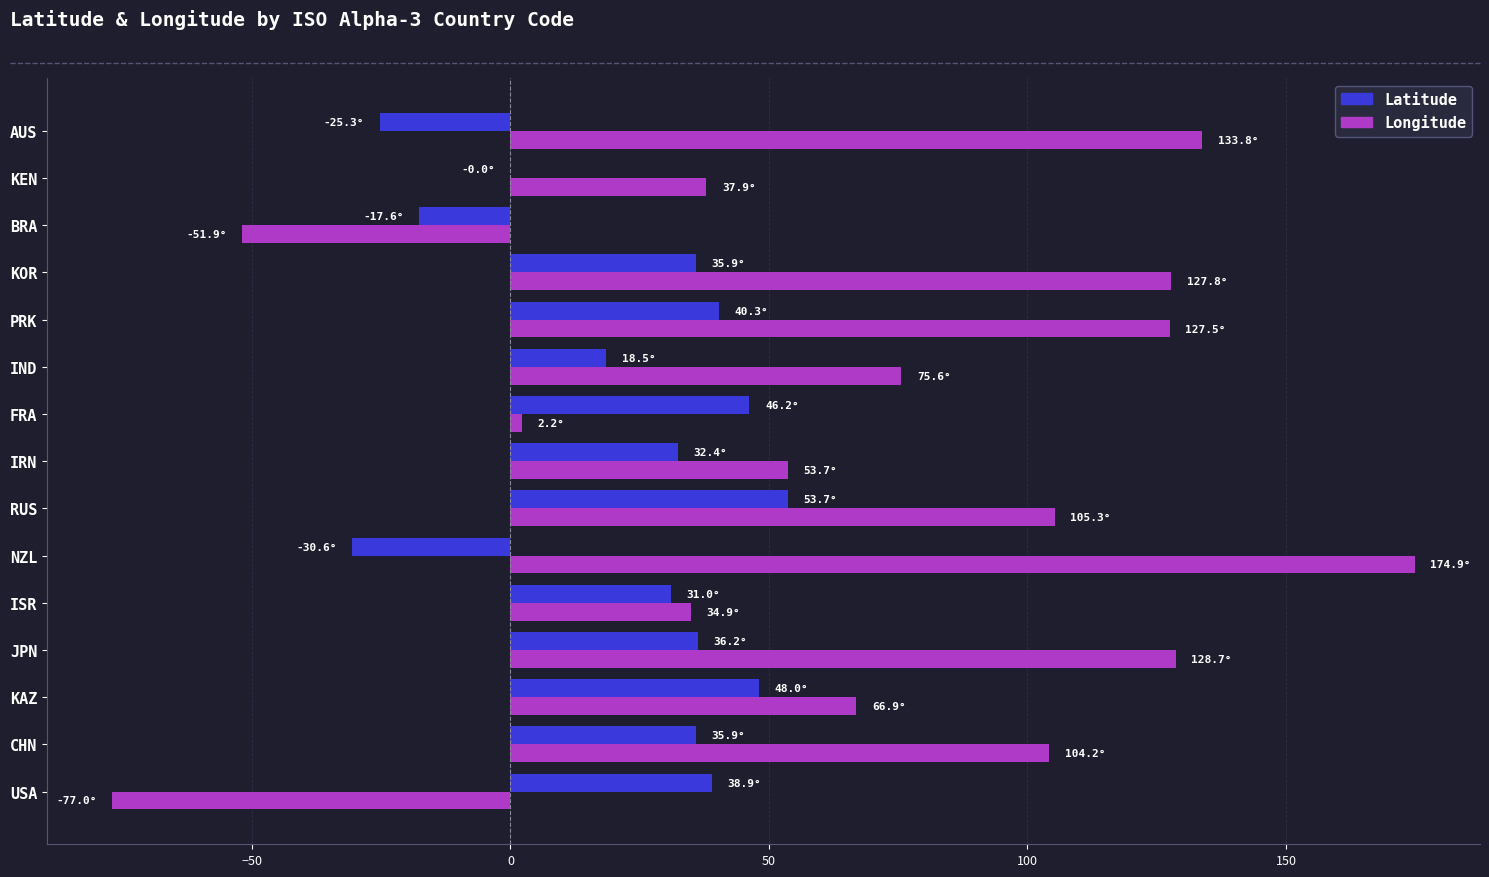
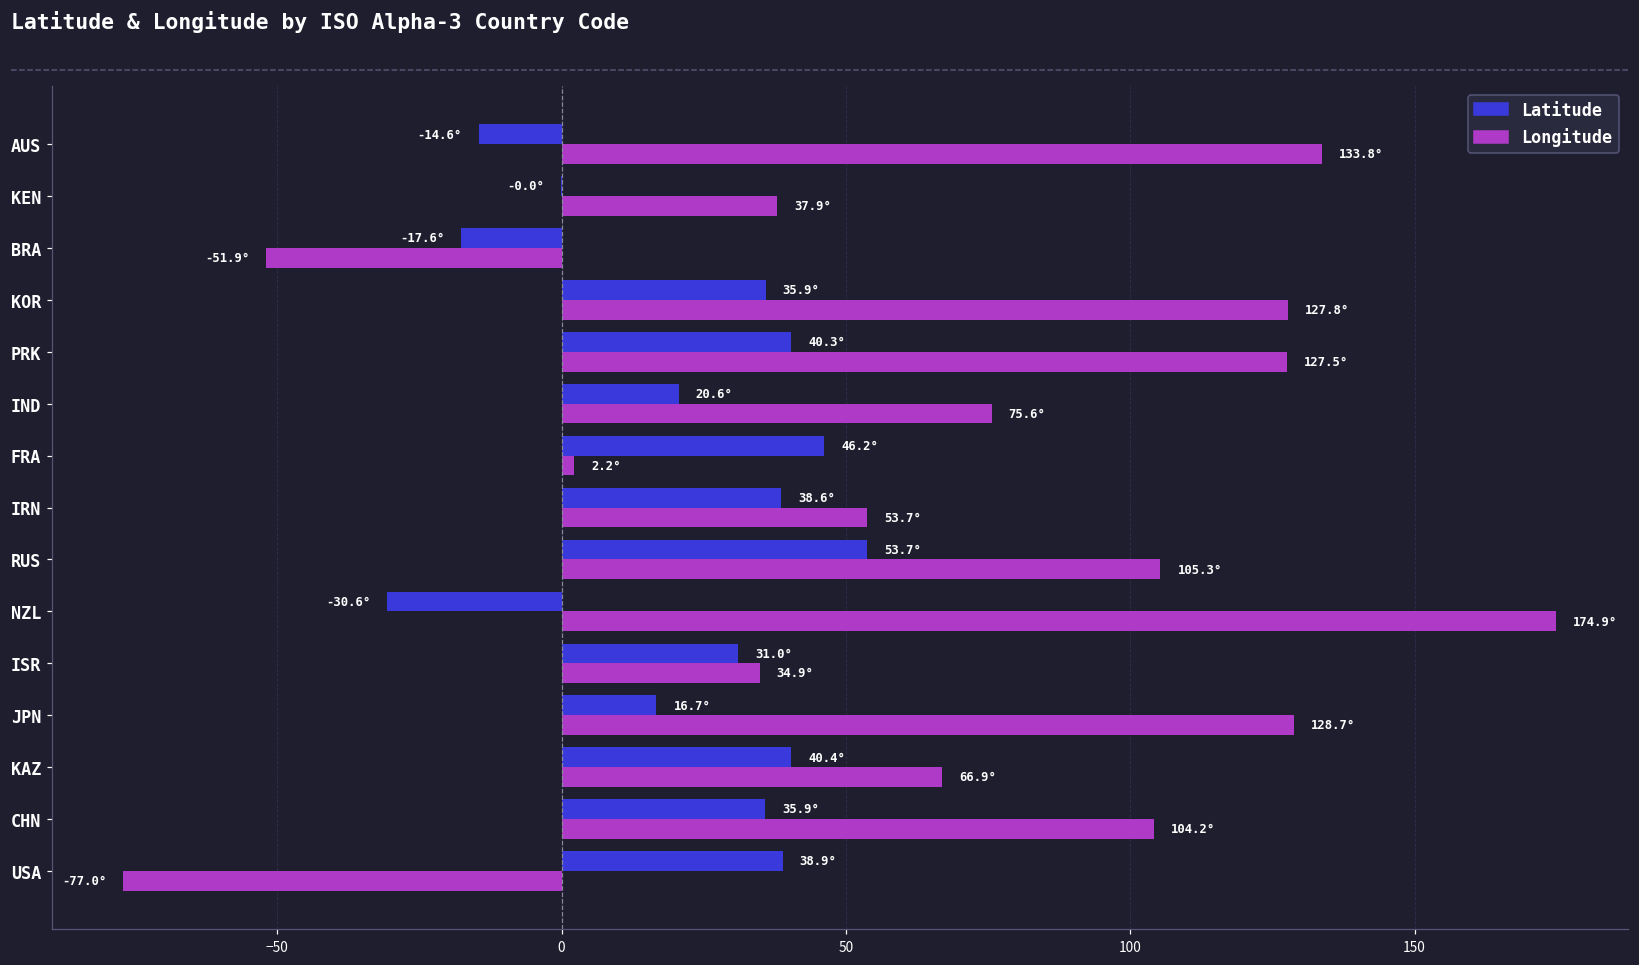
Latitude, AUS: -25.3° -> -14.6°
Latitude, IND: 18.5° -> 20.6°
Latitude, IRN: 32.4° -> 38.6°
Latitude, JPN: 36.2° -> 16.7°
Latitude, KAZ: 48.0° -> 40.4°
